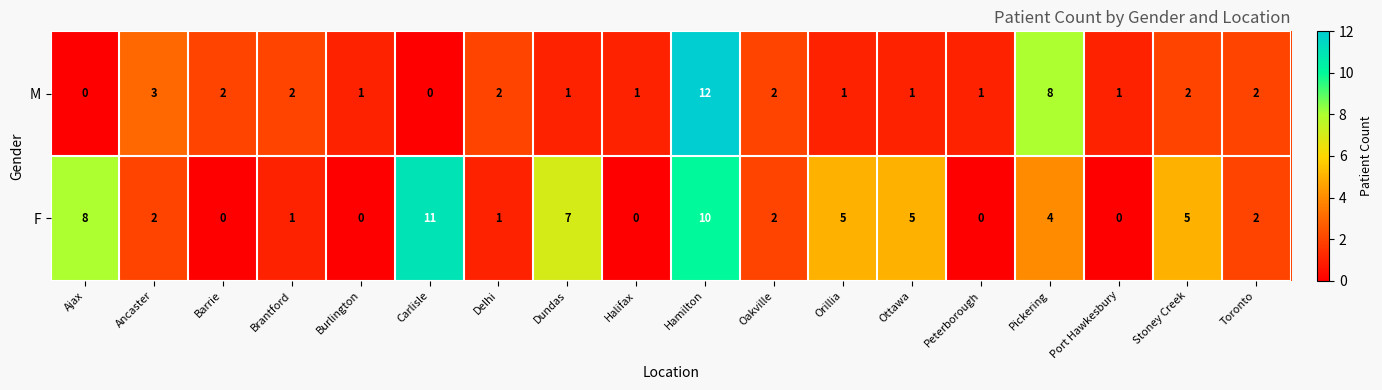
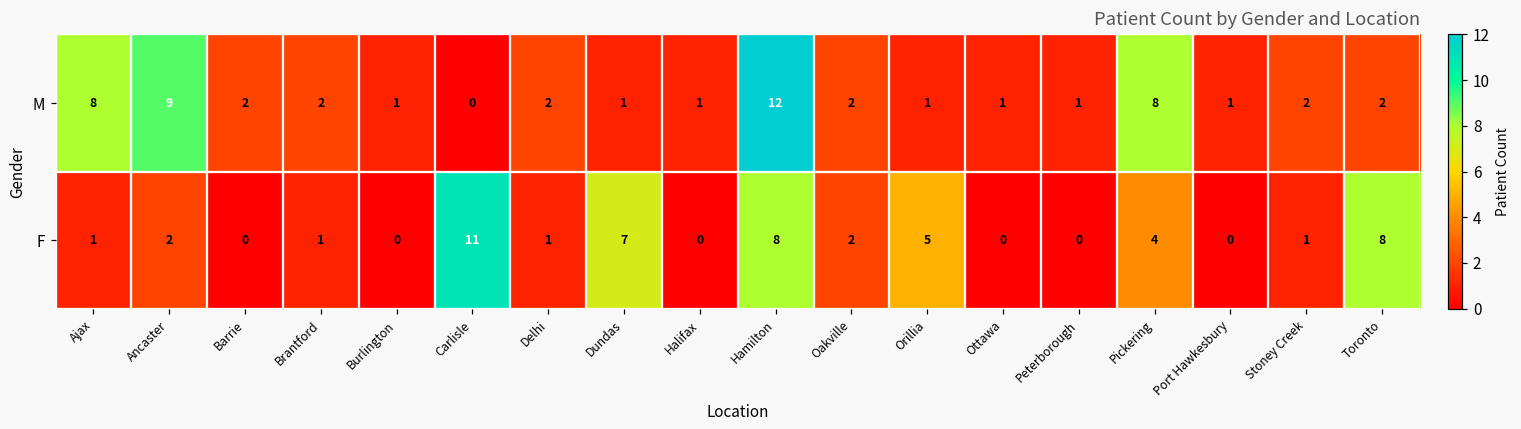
M, Ajax: 0 -> 8
M, Ancaster: 3 -> 9
F, Ajax: 8 -> 1
F, Hamilton: 10 -> 8
F, Ottawa: 5 -> 0
F, Stoney Creek: 5 -> 1
F, Toronto: 2 -> 8
